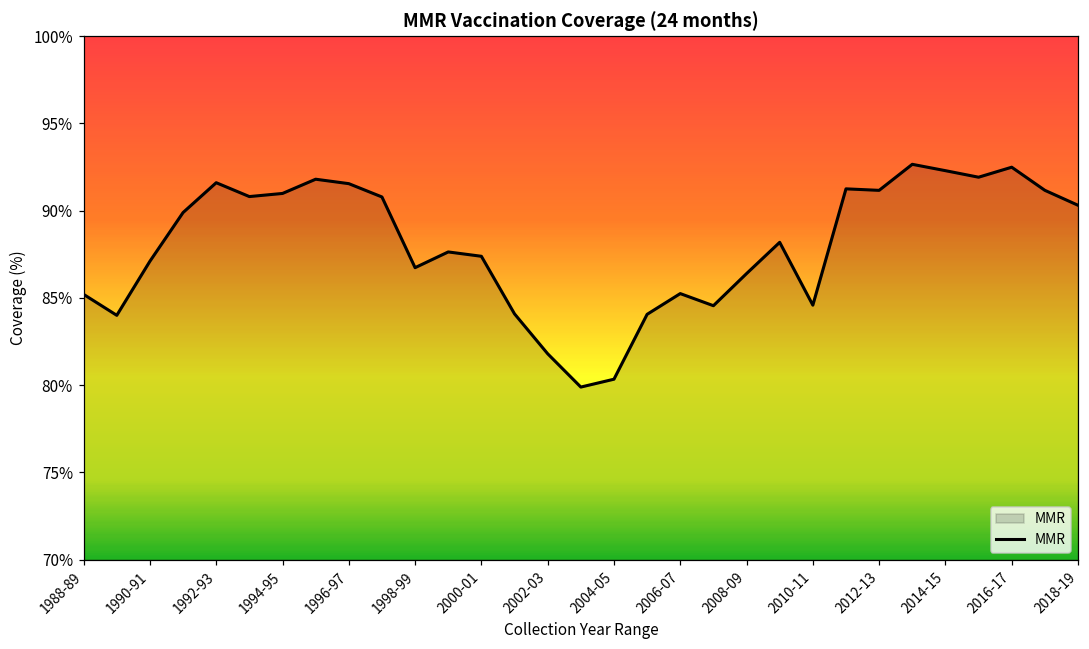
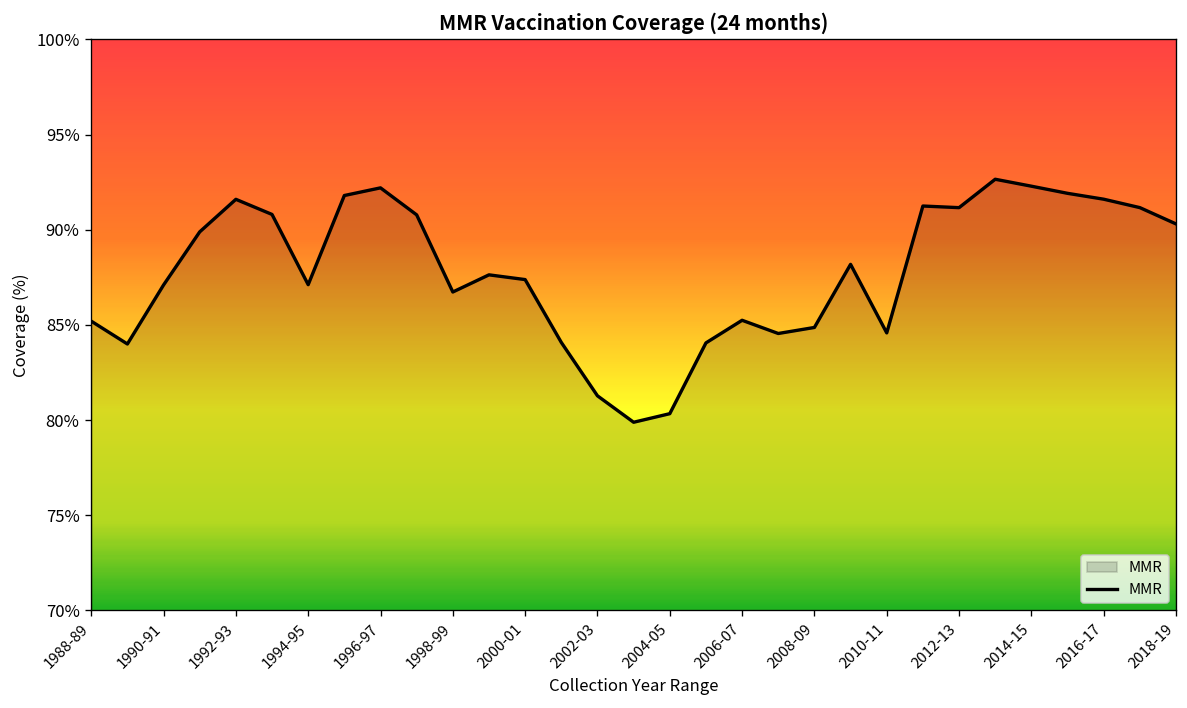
1994-95: 91.0% -> 87.1%
1996-97: 91.5% -> 92.2%
2002-03: 81.8% -> 81.3%
2008-09: 86.4% -> 84.9%
2016-17: 92.5% -> 91.6%
